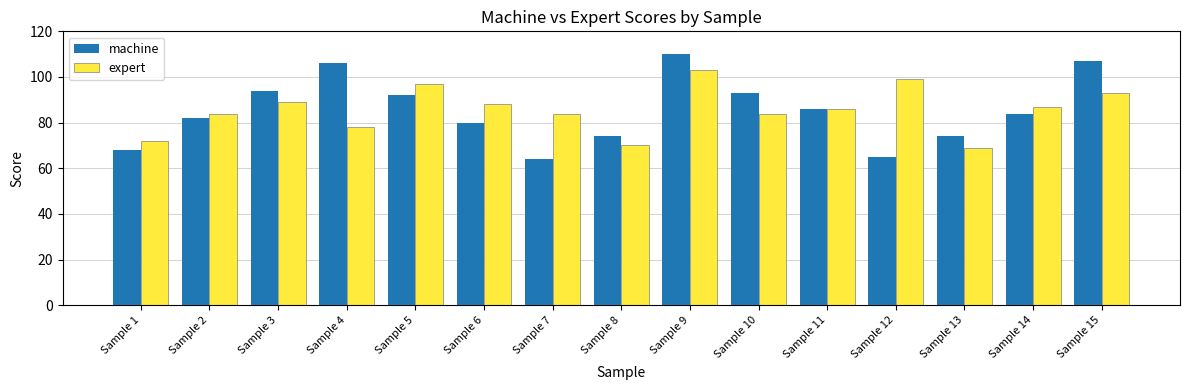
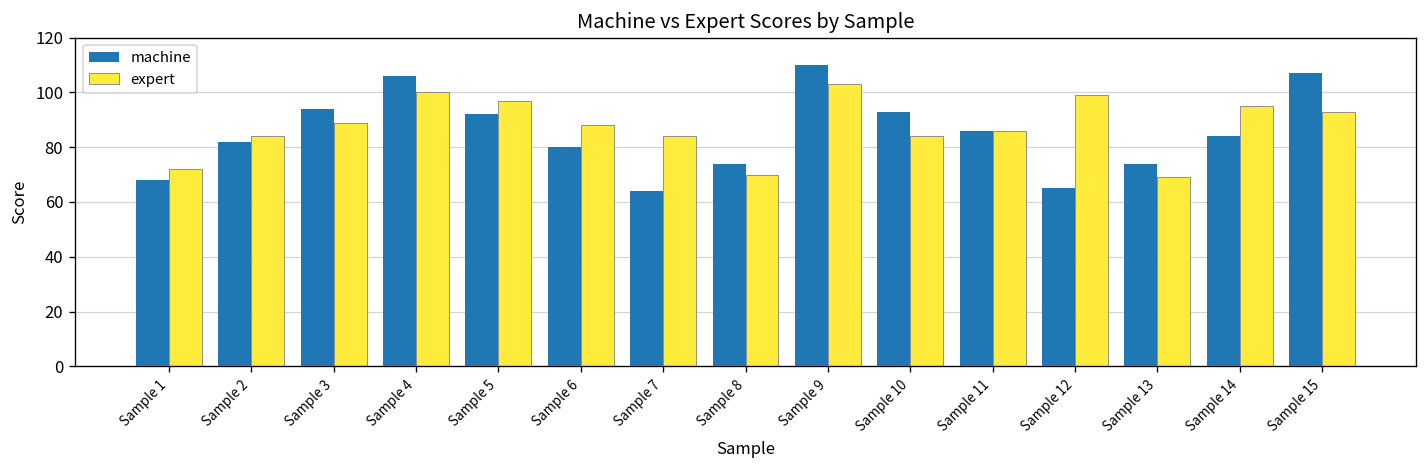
expert, Sample 4: 78 -> 100
expert, Sample 14: 87 -> 95
